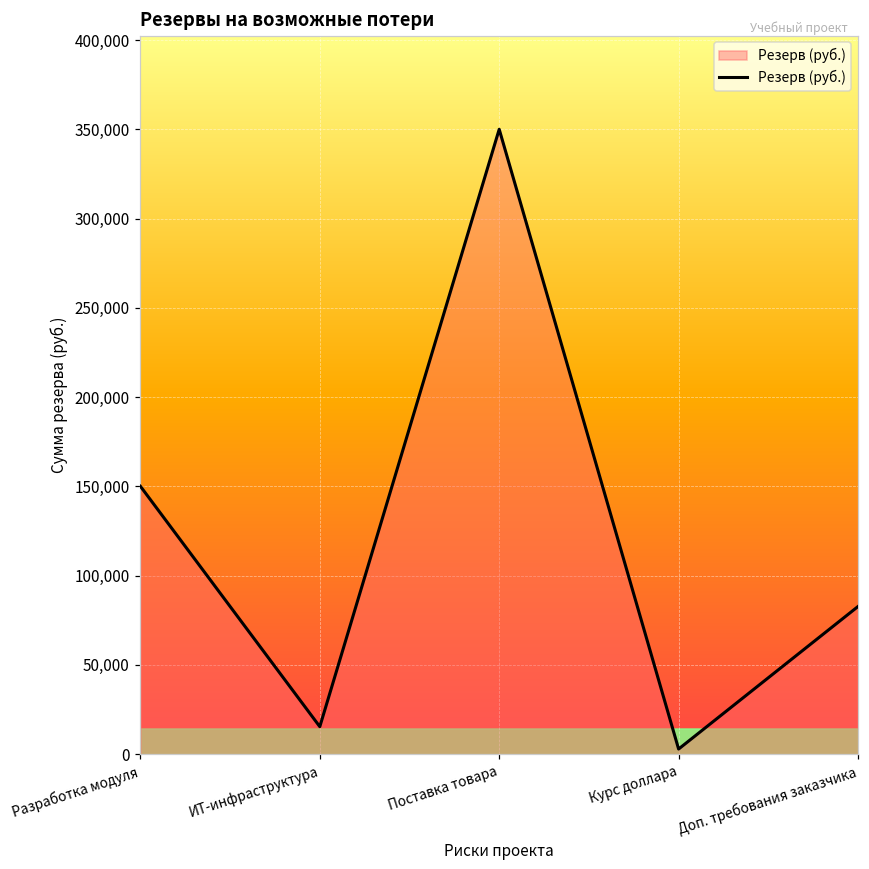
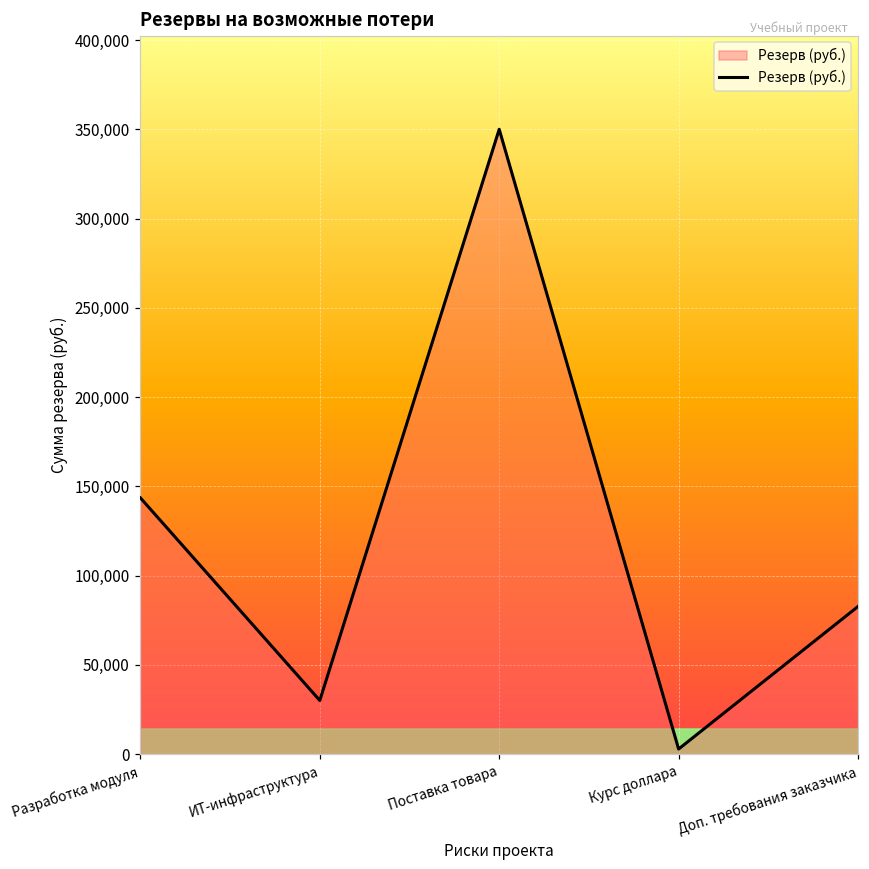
Разработка модуля: 150,000 -> 144,000
ИТ-инфраструктура: 15,000 -> 30,000
